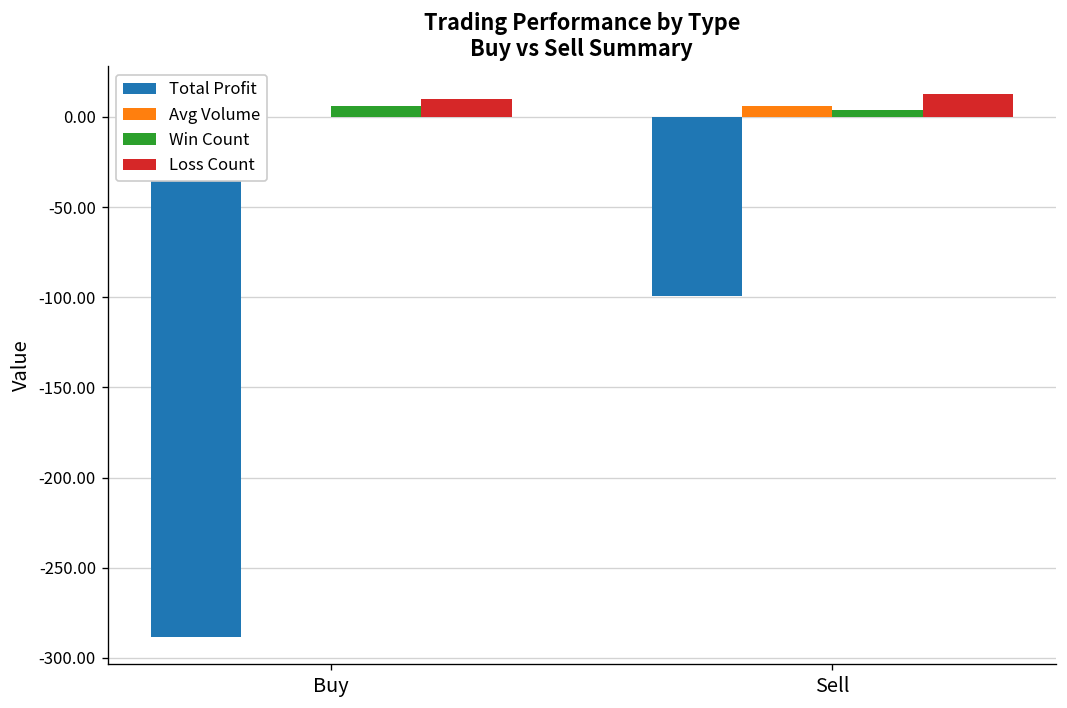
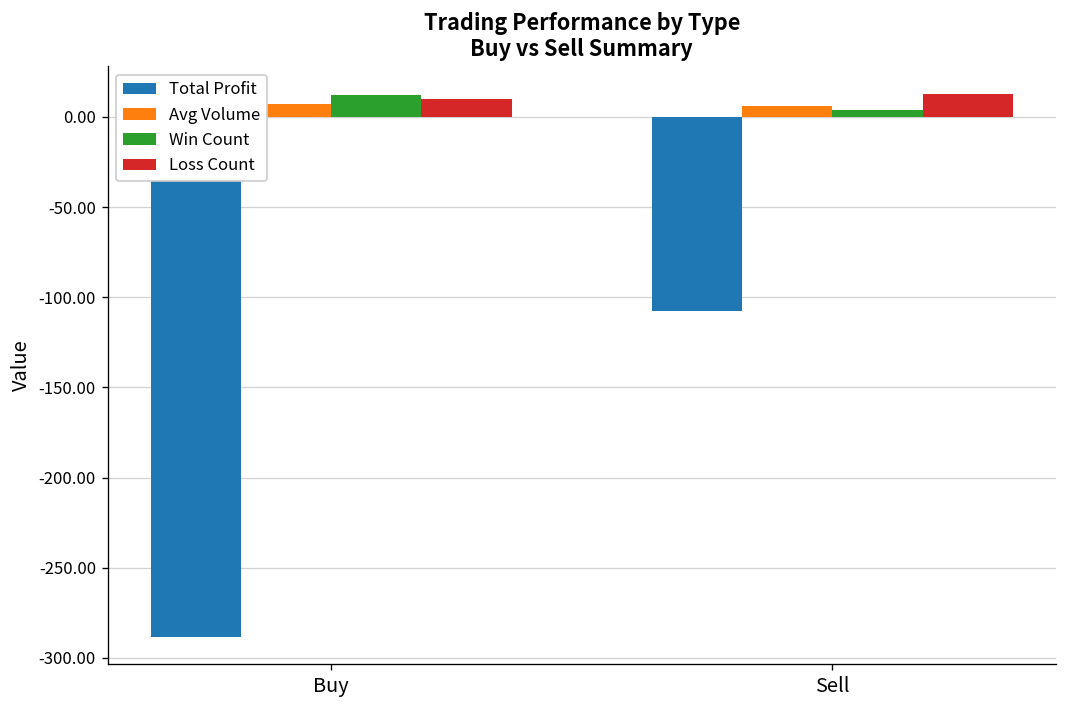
Avg Volume, Buy: 0 -> 7
Win Count, Buy: 6 -> 12
Total Profit, Sell: -100 -> -108
